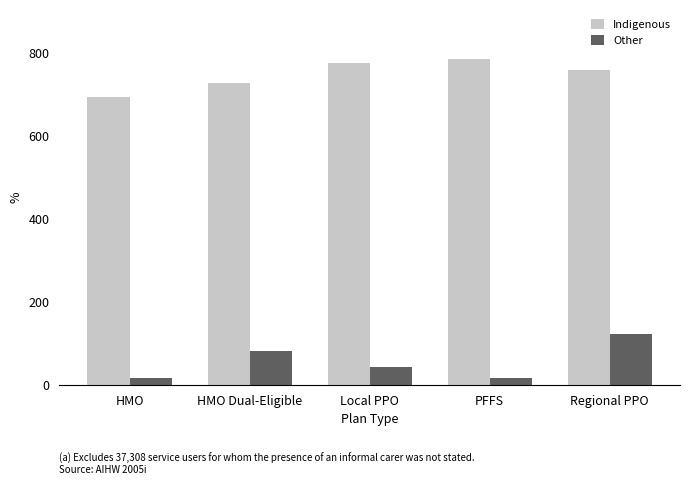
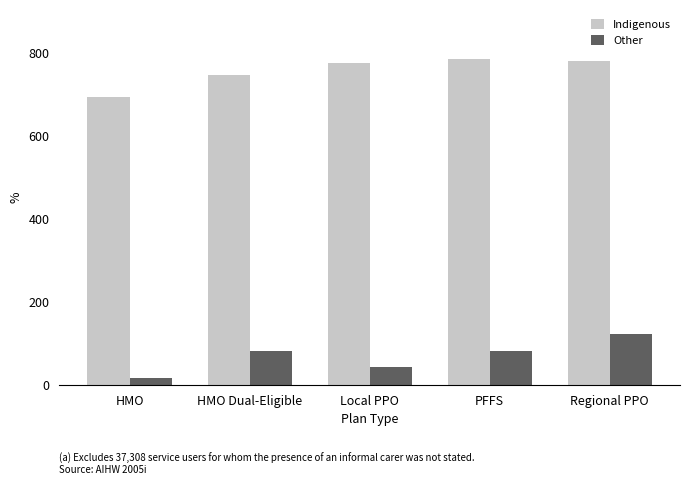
Indigenous, HMO Dual-Eligible: 730 -> 750
Other, PFFS: 20 -> 80
Indigenous, Regional PPO: 760 -> 780
